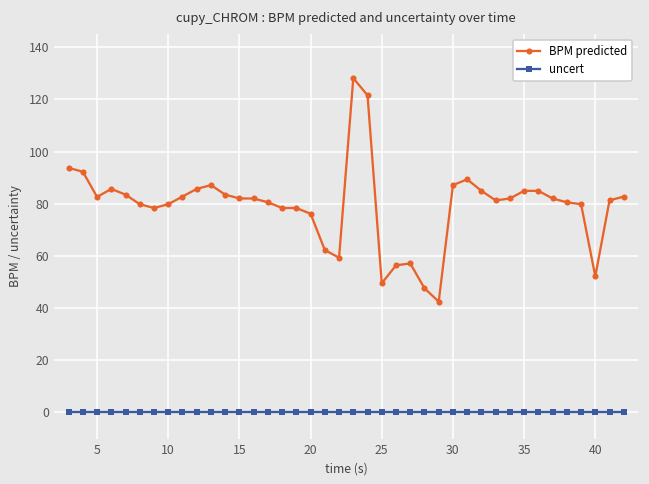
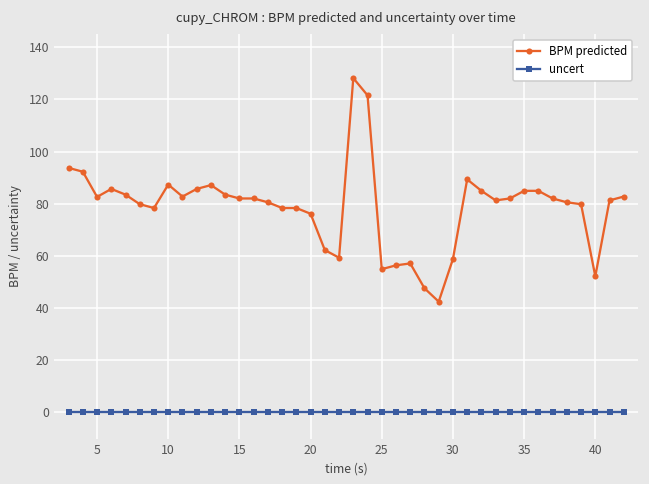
BPM predicted, 10: 80 -> 87
BPM predicted, 25: 50 -> 55
BPM predicted, 30: 87 -> 59
